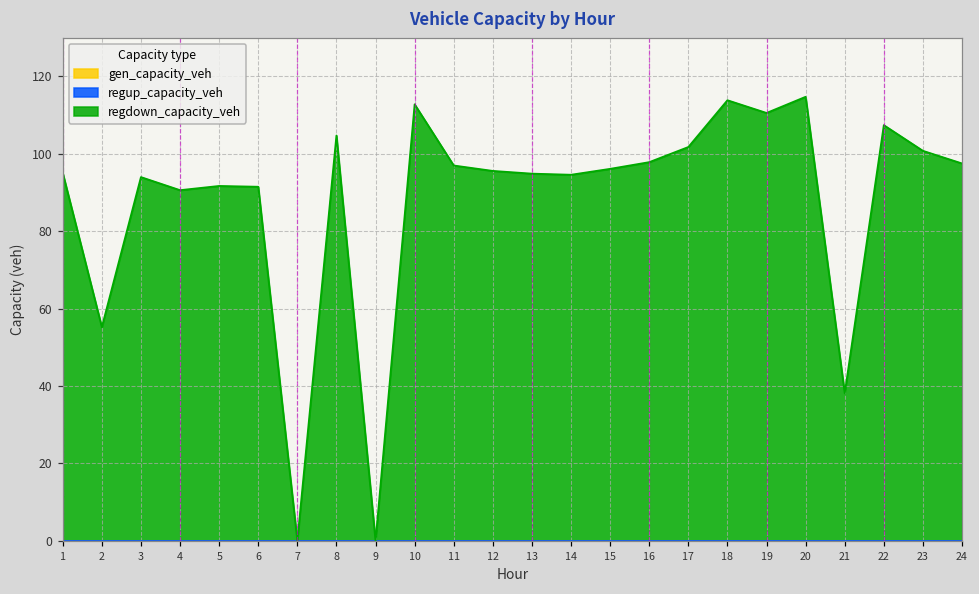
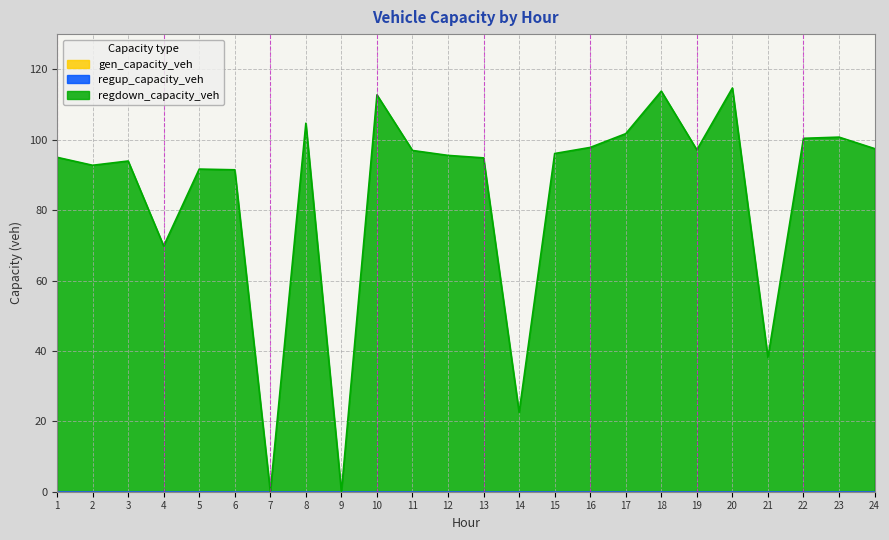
regdown_capacity_veh, 2: 55 -> 93
regdown_capacity_veh, 4: 91 -> 70
regdown_capacity_veh, 14: 95 -> 23
regdown_capacity_veh, 19: 111 -> 97
regdown_capacity_veh, 22: 107 -> 100
